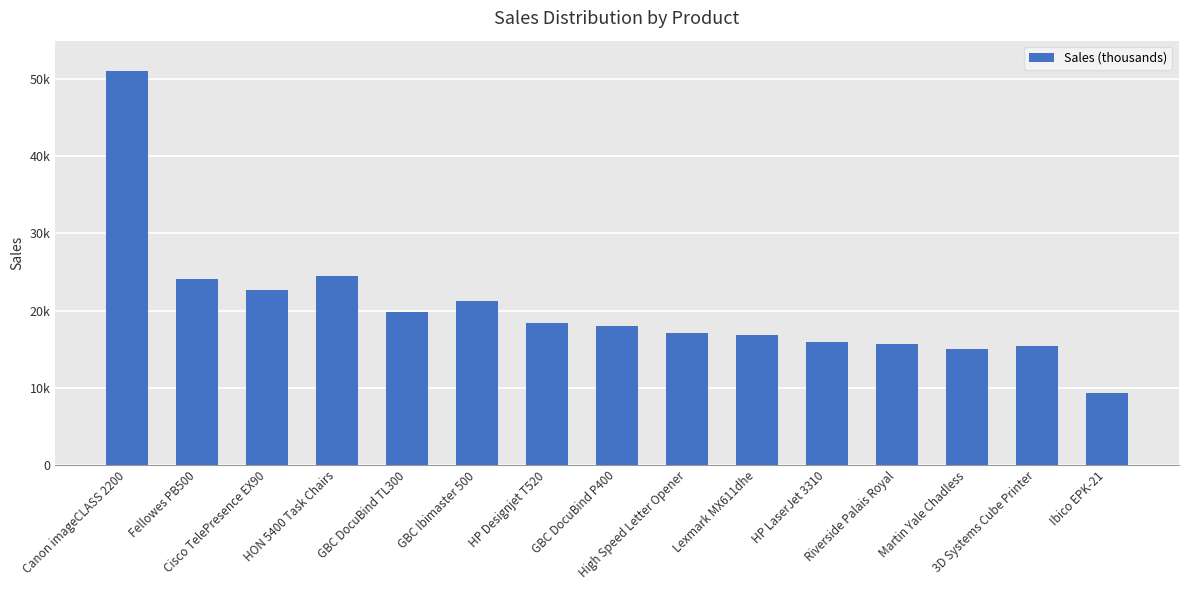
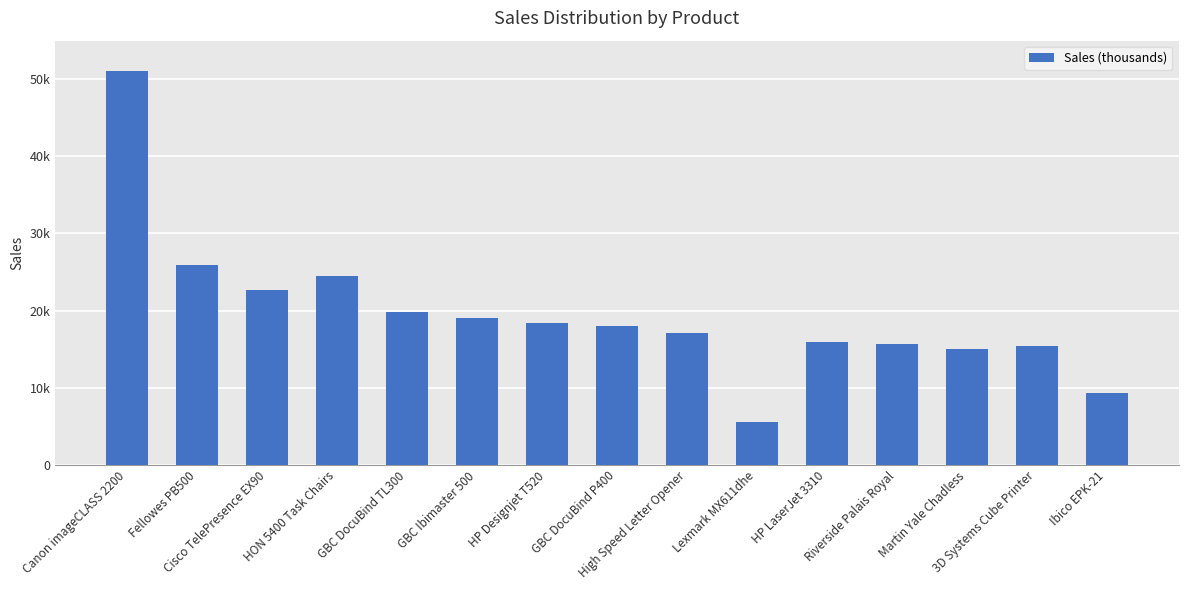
Fellowes PB500: 24000 -> 26000
GBC Ibimaster 500: 21000 -> 19000
Lexmark MX611dhe: 17000 -> 5000
